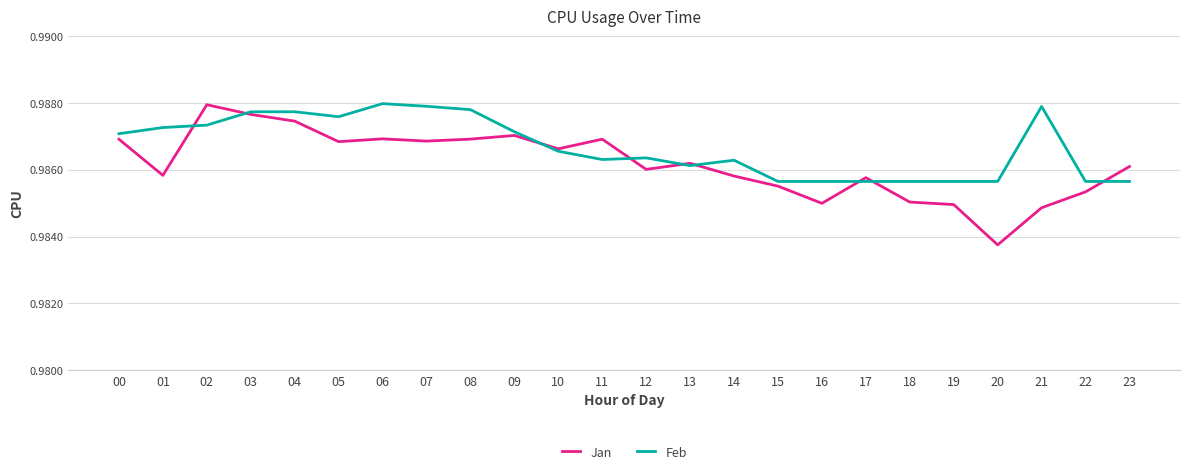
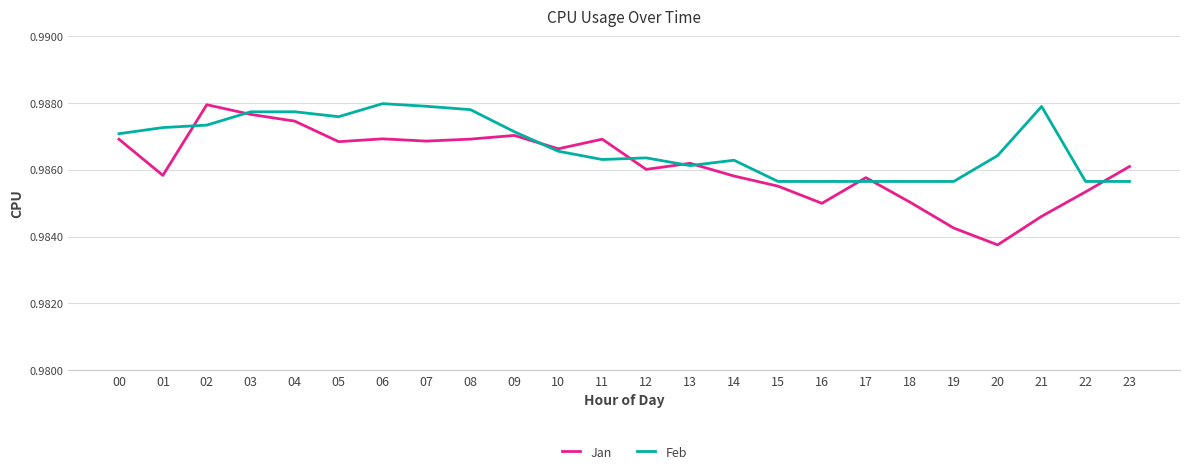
Jan, 19: 0.9850 -> 0.9843
Feb, 20: 0.9857 -> 0.9864
Jan, 21: 0.9849 -> 0.9846
